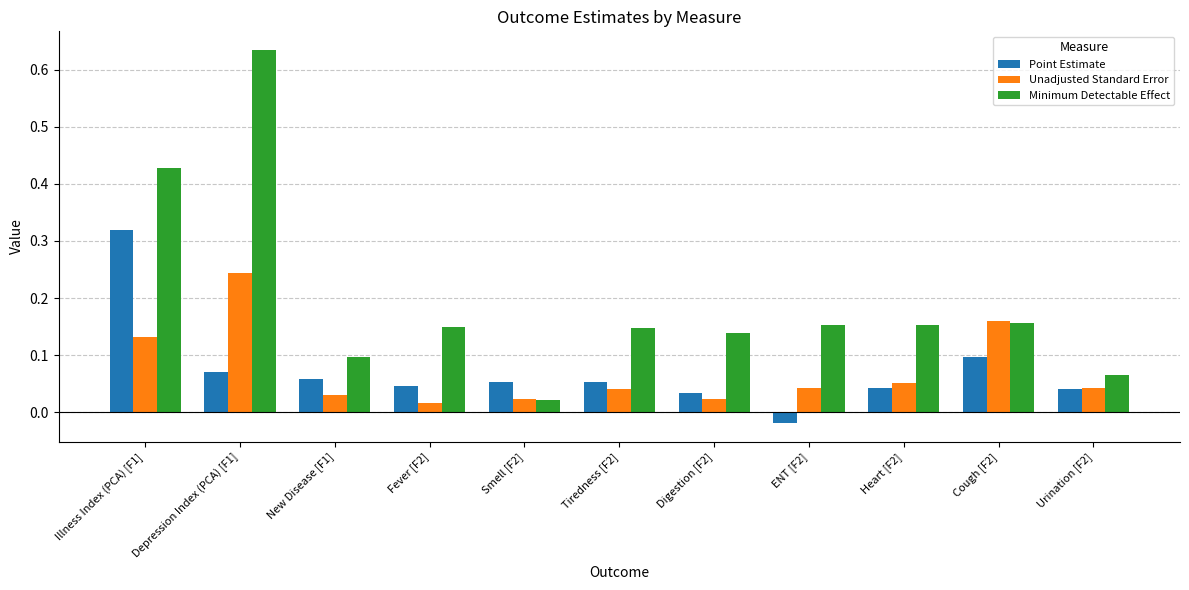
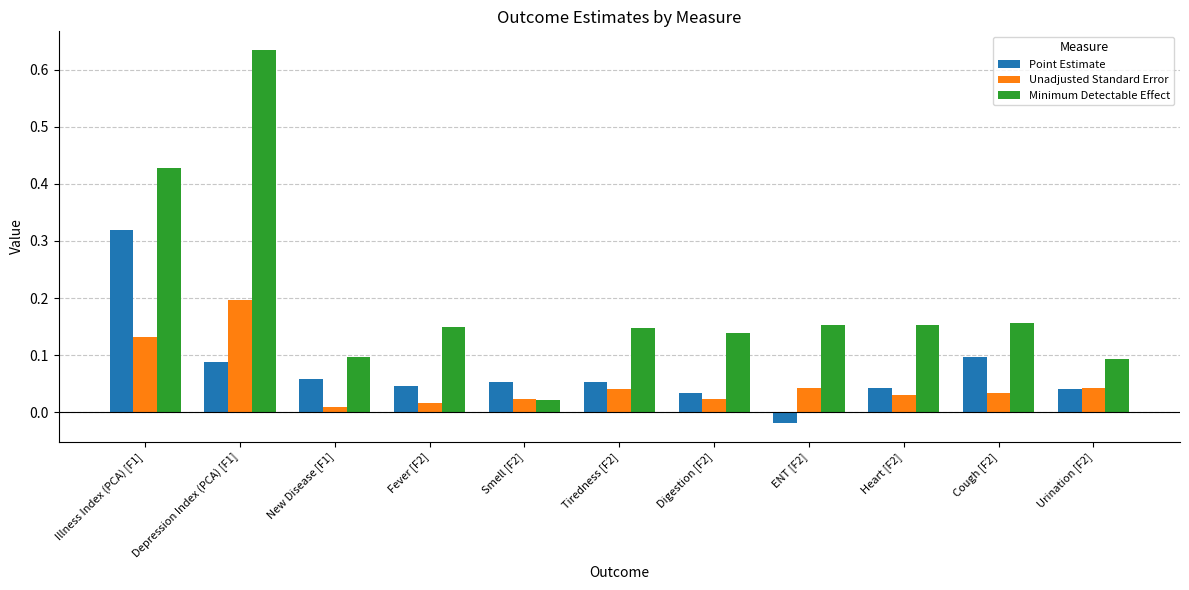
Point Estimate, Depression Index (PCA) [F1]: 0.07 -> 0.09
Unadjusted Standard Error, Depression Index (PCA) [F1]: 0.24 -> 0.20
Unadjusted Standard Error, New Disease [F1]: 0.03 -> 0.01
Unadjusted Standard Error, Heart [F2]: 0.05 -> 0.03
Unadjusted Standard Error, Cough [F2]: 0.16 -> 0.03
Minimum Detectable Effect, Urination [F2]: 0.07 -> 0.09
